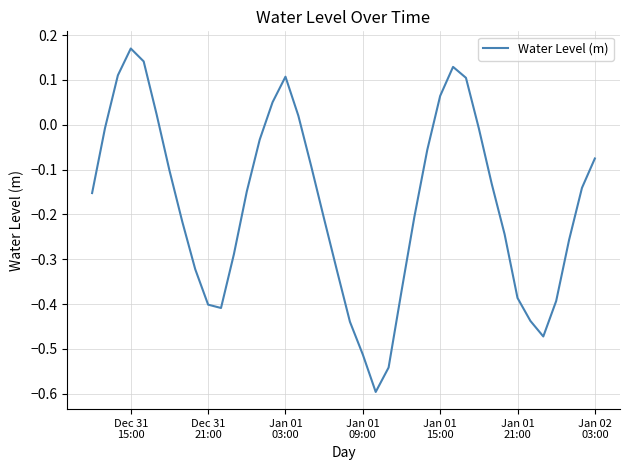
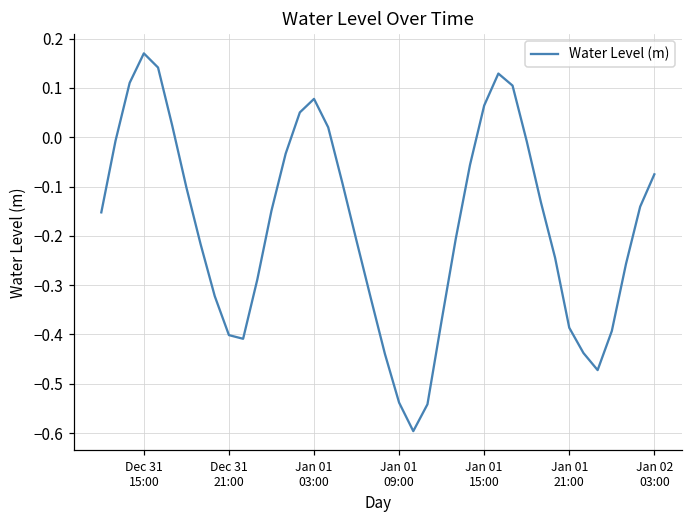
Jan 01 03:00: 0.11 -> 0.08
Jan 01 09:00: -0.51 -> -0.54
